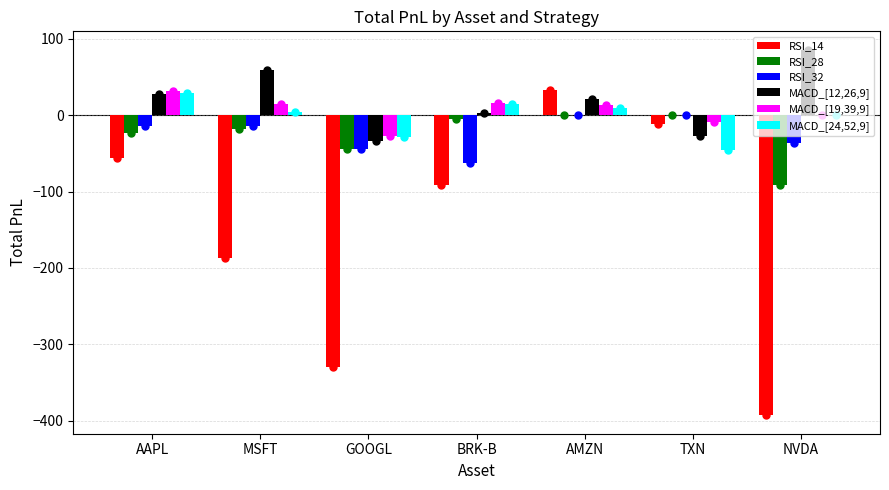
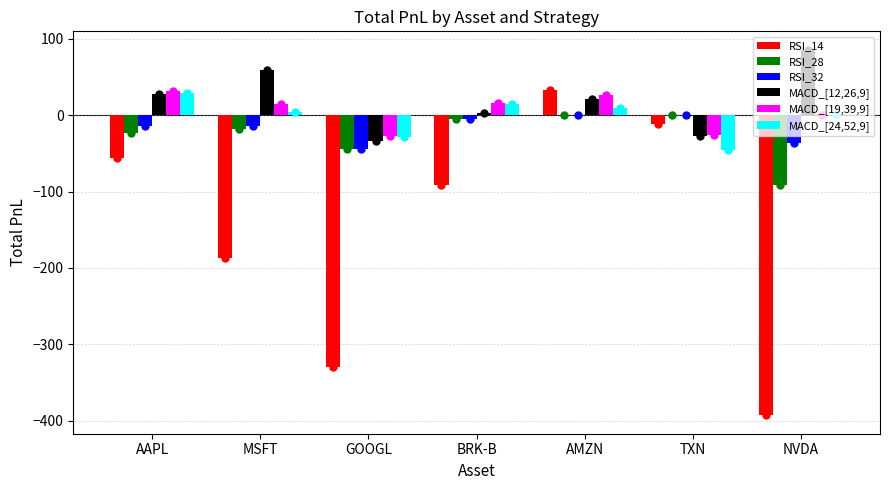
RSI_32, BRK-B: -60 -> -10
MACD_[19,39,9], AMZN: 10 -> 30
MACD_[19,39,9], TXN: -10 -> -30
